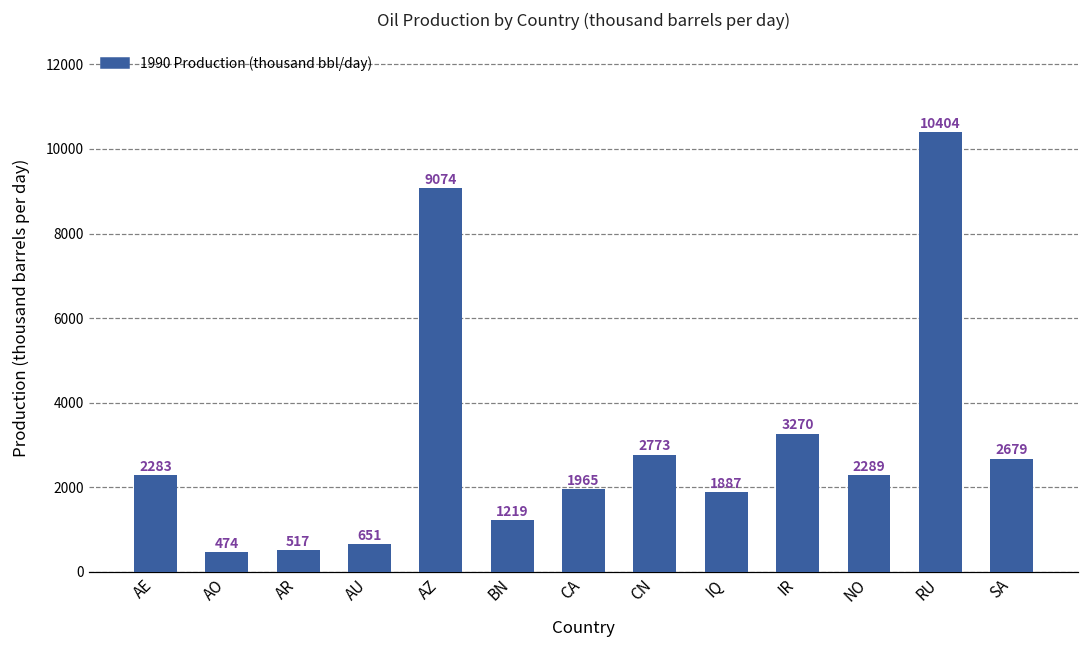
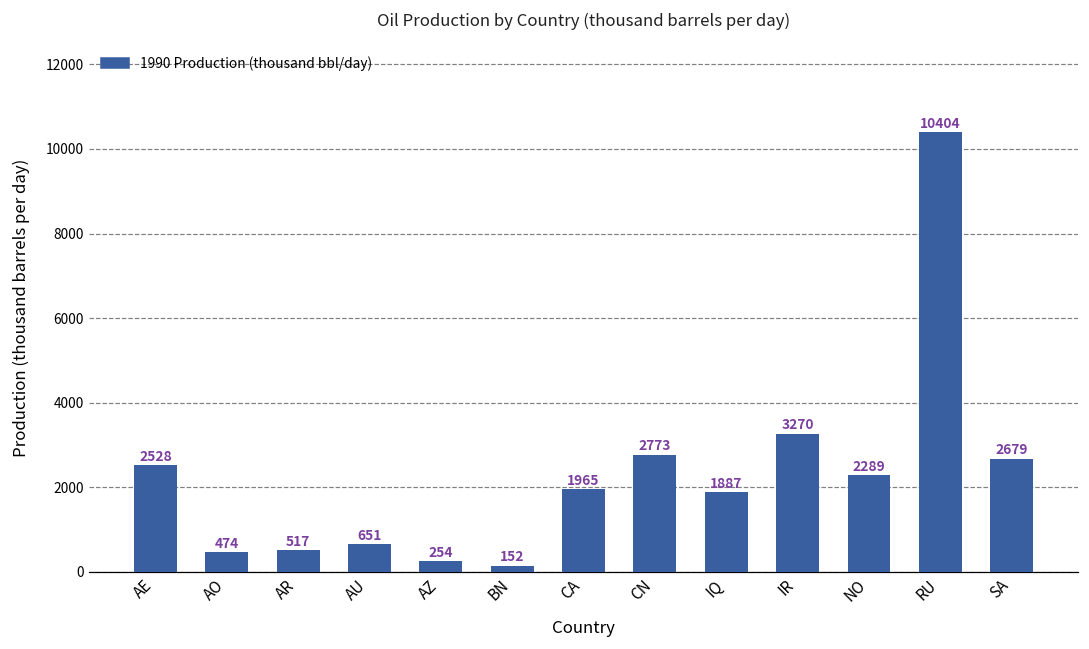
AE: 2283 -> 2528
AZ: 9074 -> 254
BN: 1219 -> 152
